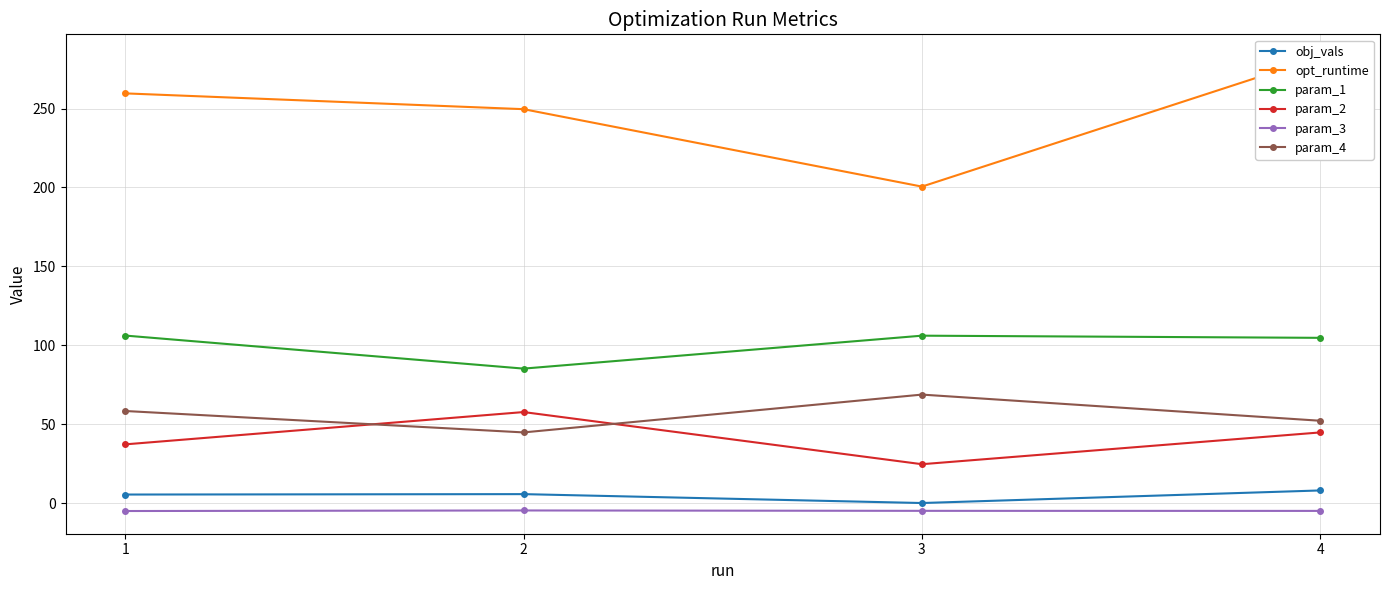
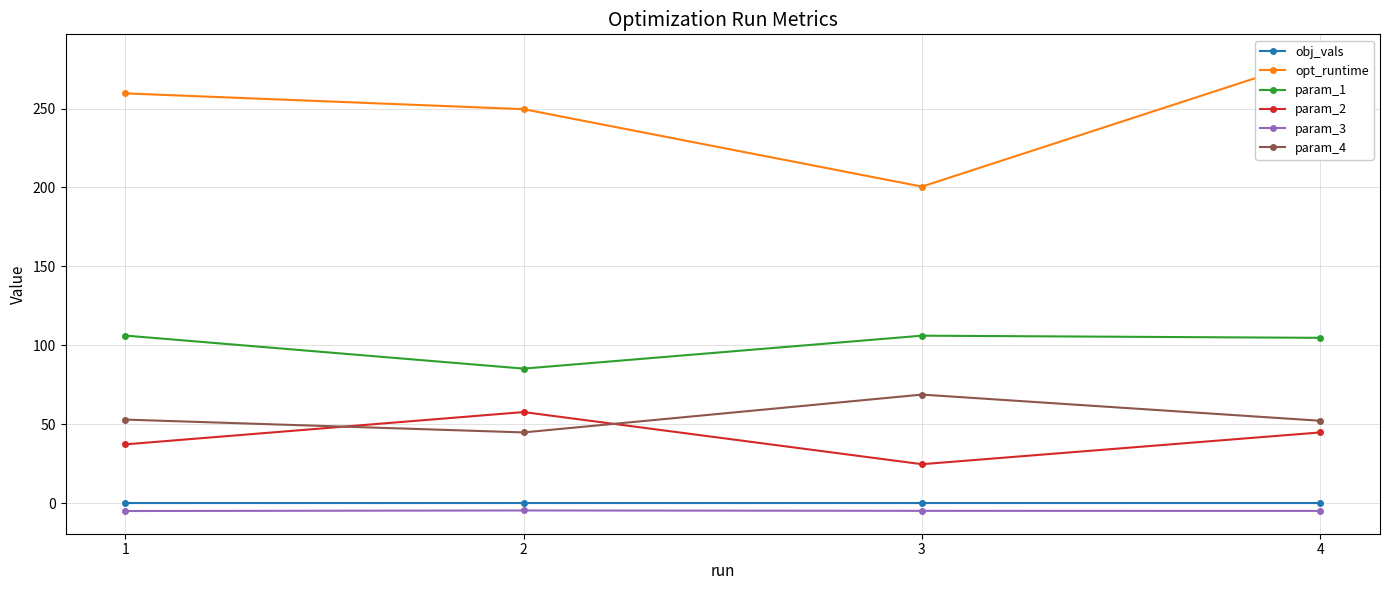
obj_vals, 1: 5 -> 0
param_4, 1: 58 -> 53
obj_vals, 2: 6 -> 0
obj_vals, 4: 8 -> 0
